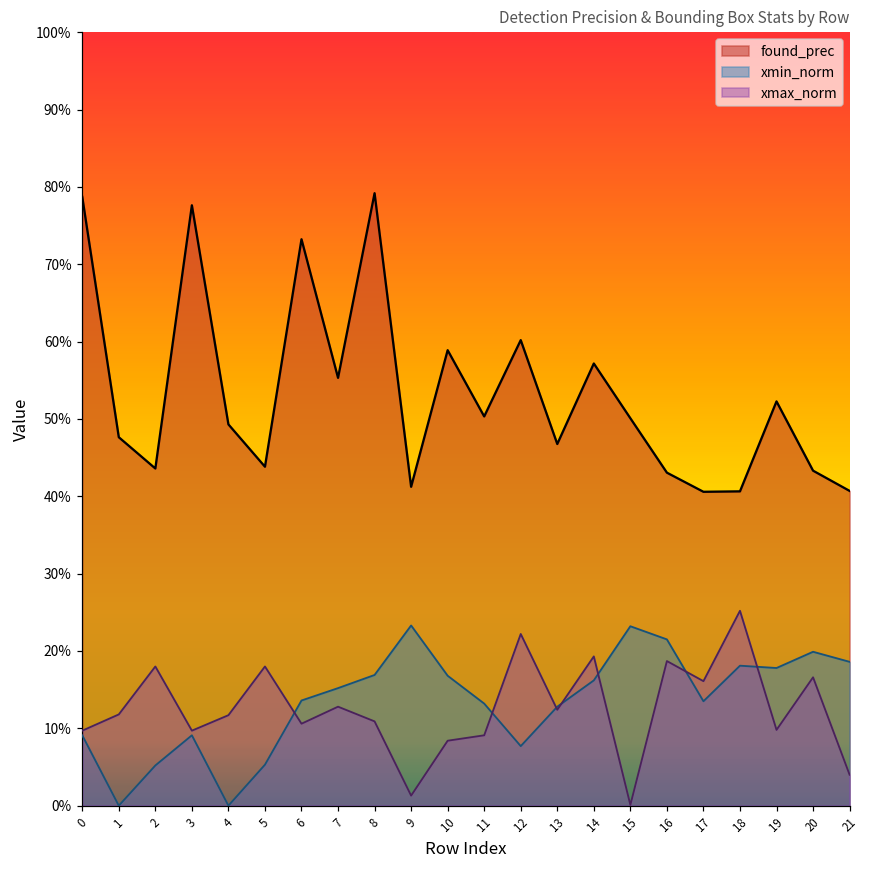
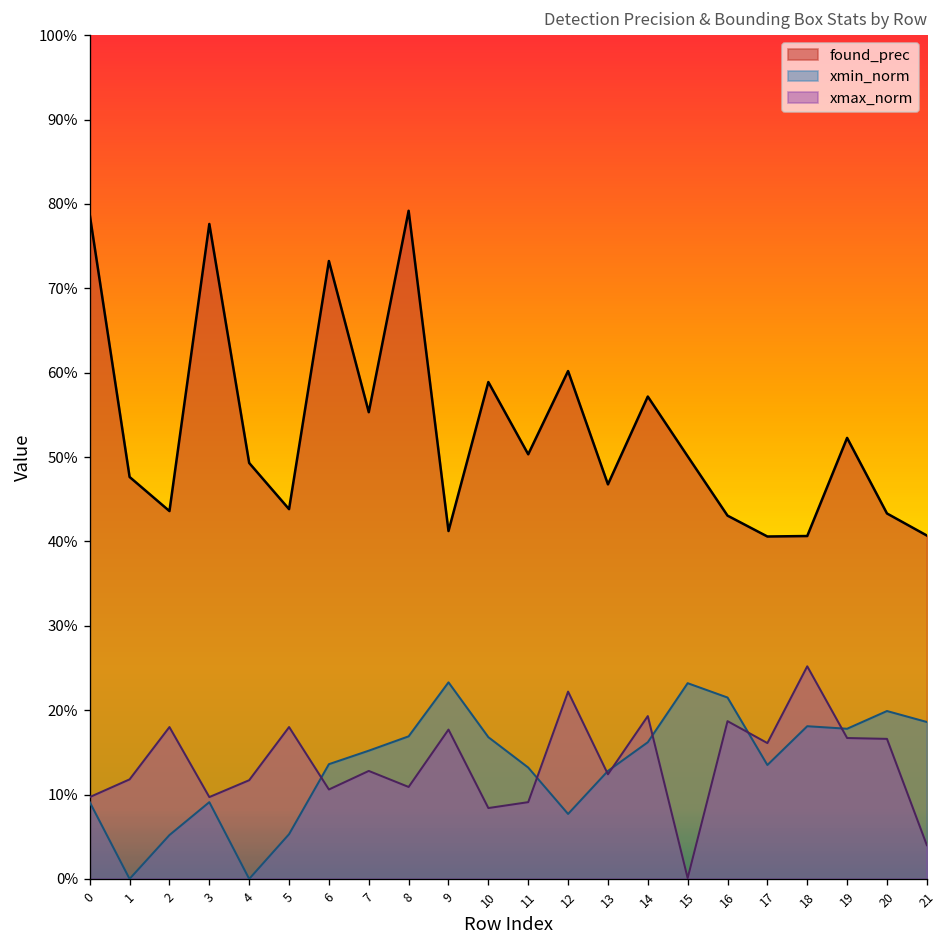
xmax_norm, 9: 1% -> 18%
xmax_norm, 19: 10% -> 17%
